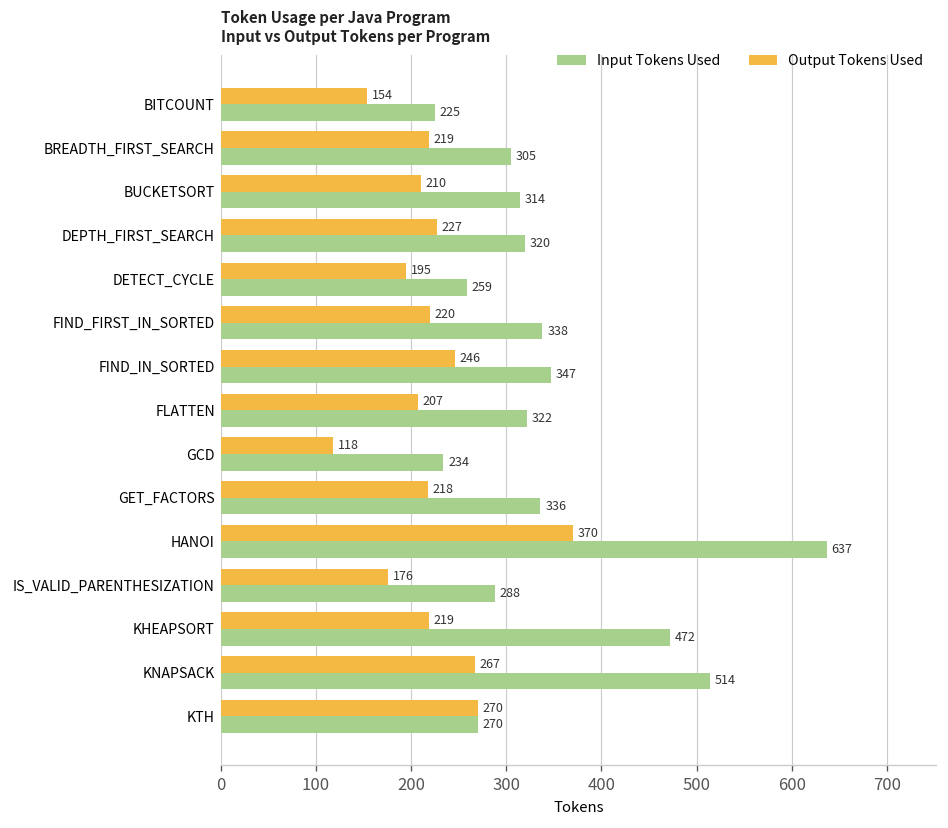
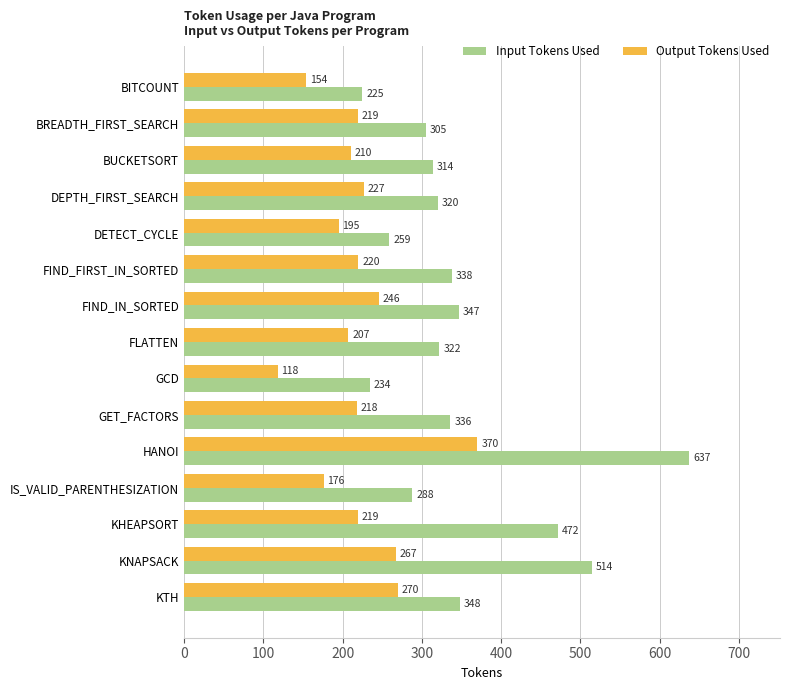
Input Tokens Used, KTH: 270 -> 348
